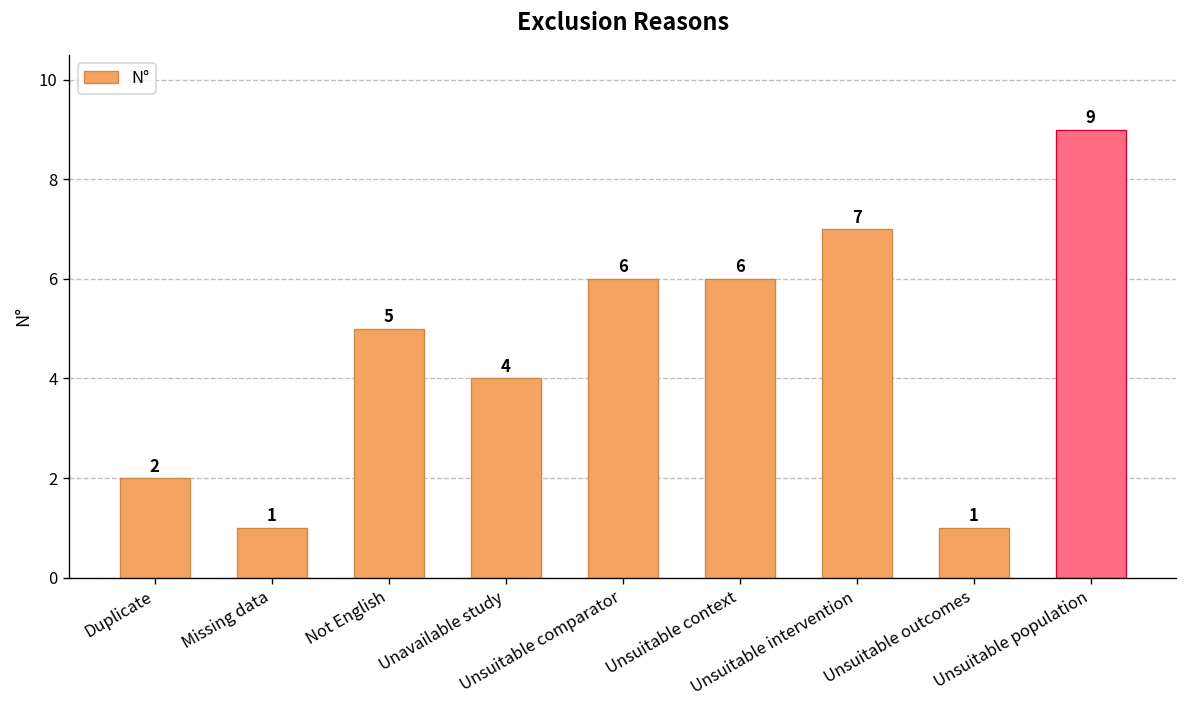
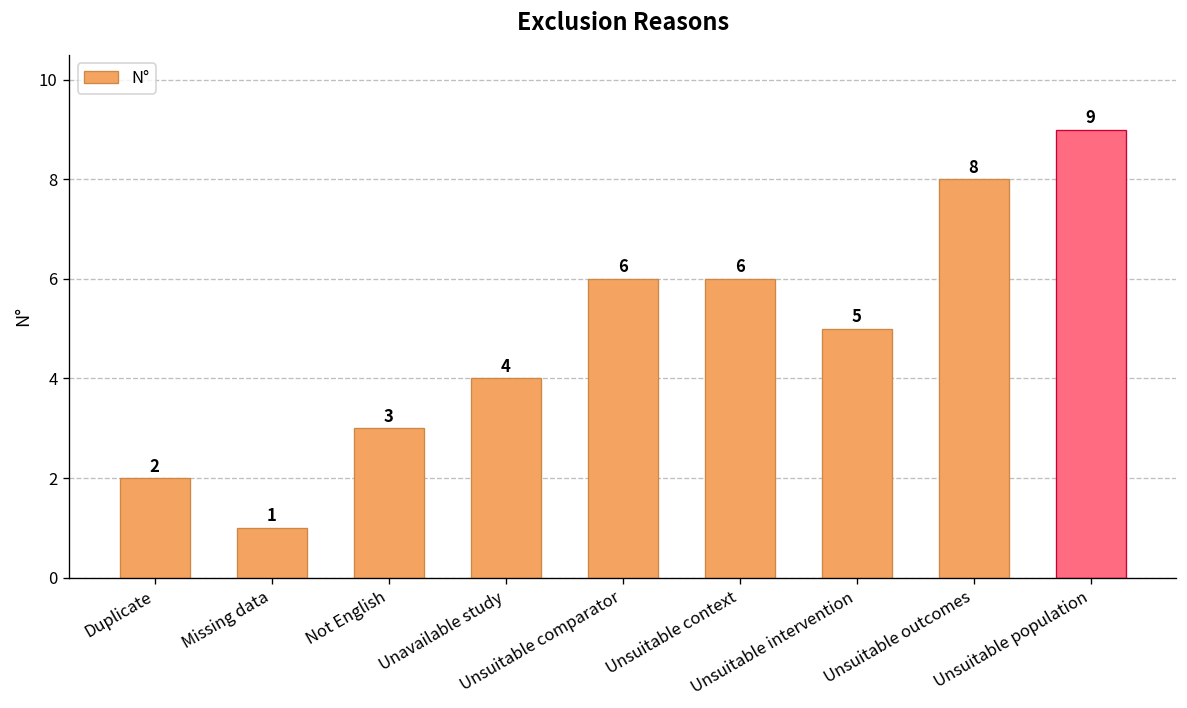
Not English: 5 -> 3
Unsuitable intervention: 7 -> 5
Unsuitable outcomes: 1 -> 8
